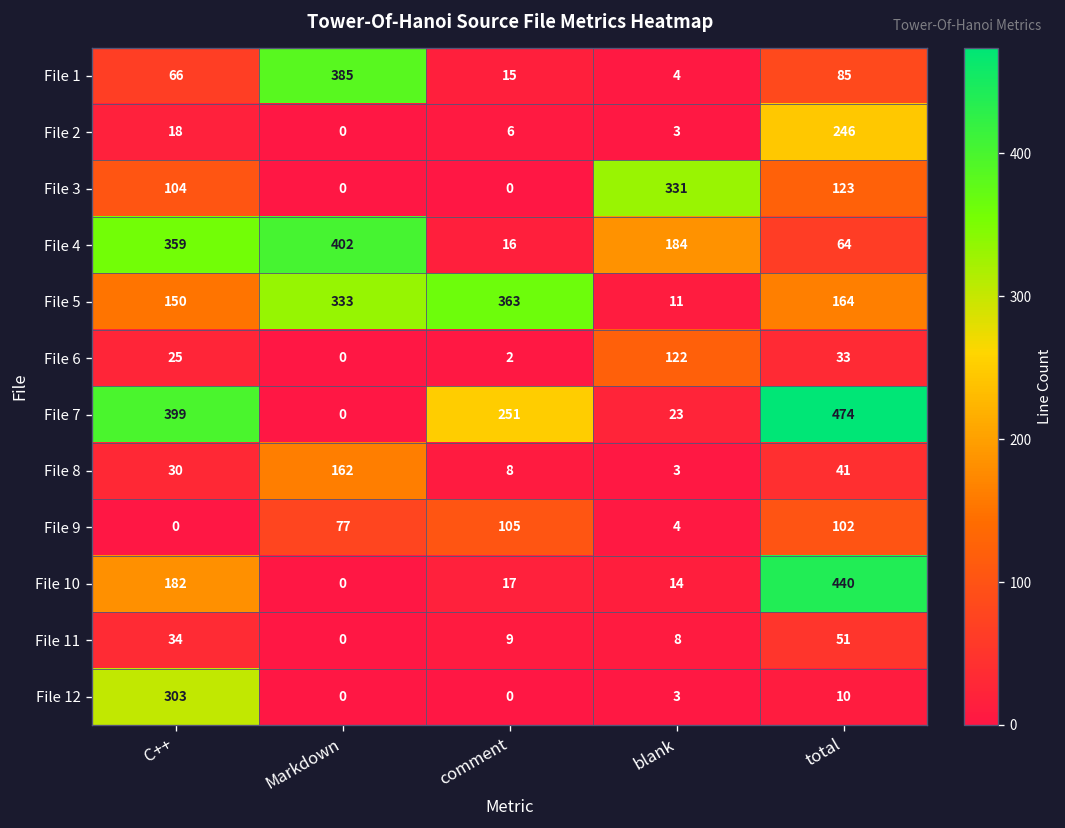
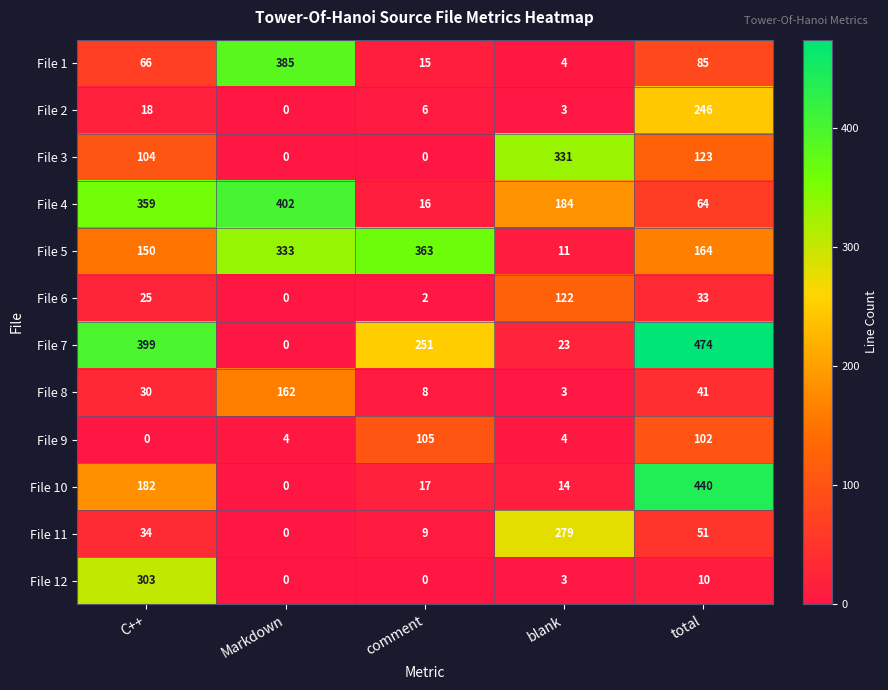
File 9, Markdown: 77 -> 4
File 11, blank: 8 -> 279
